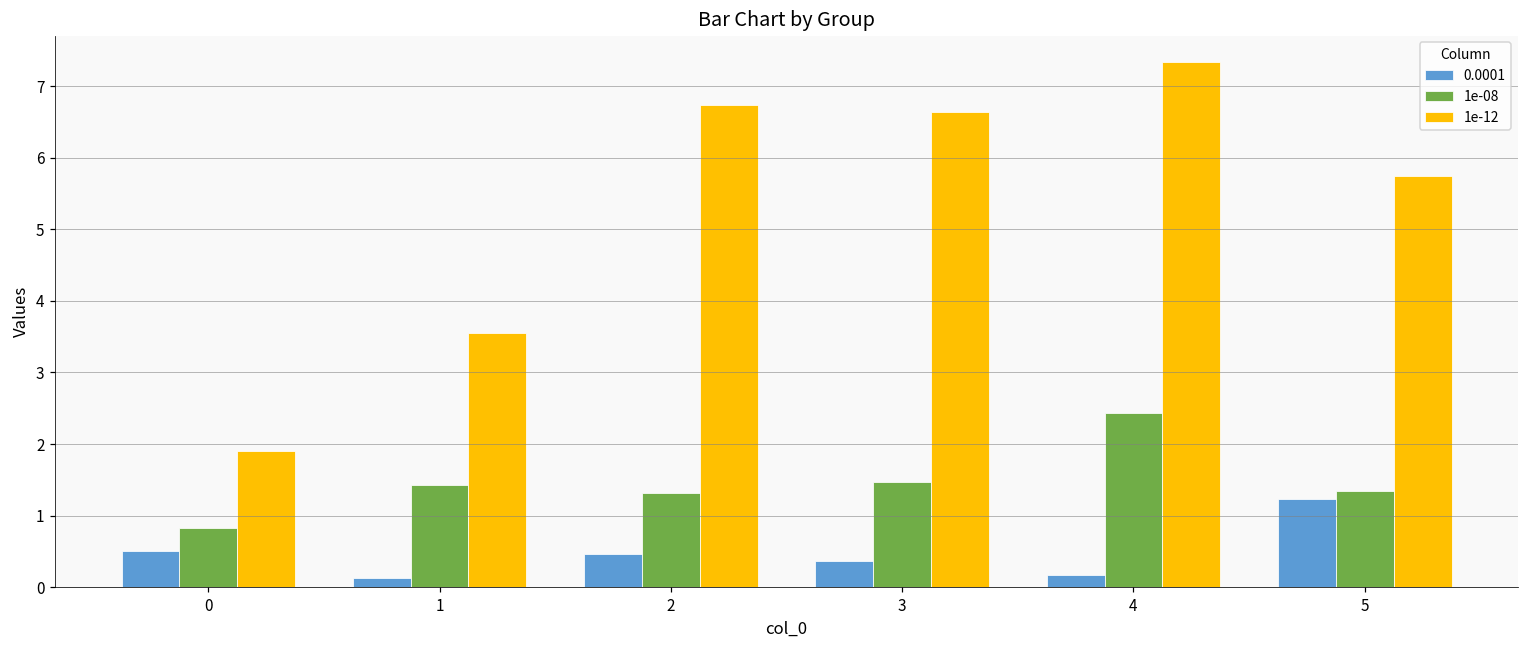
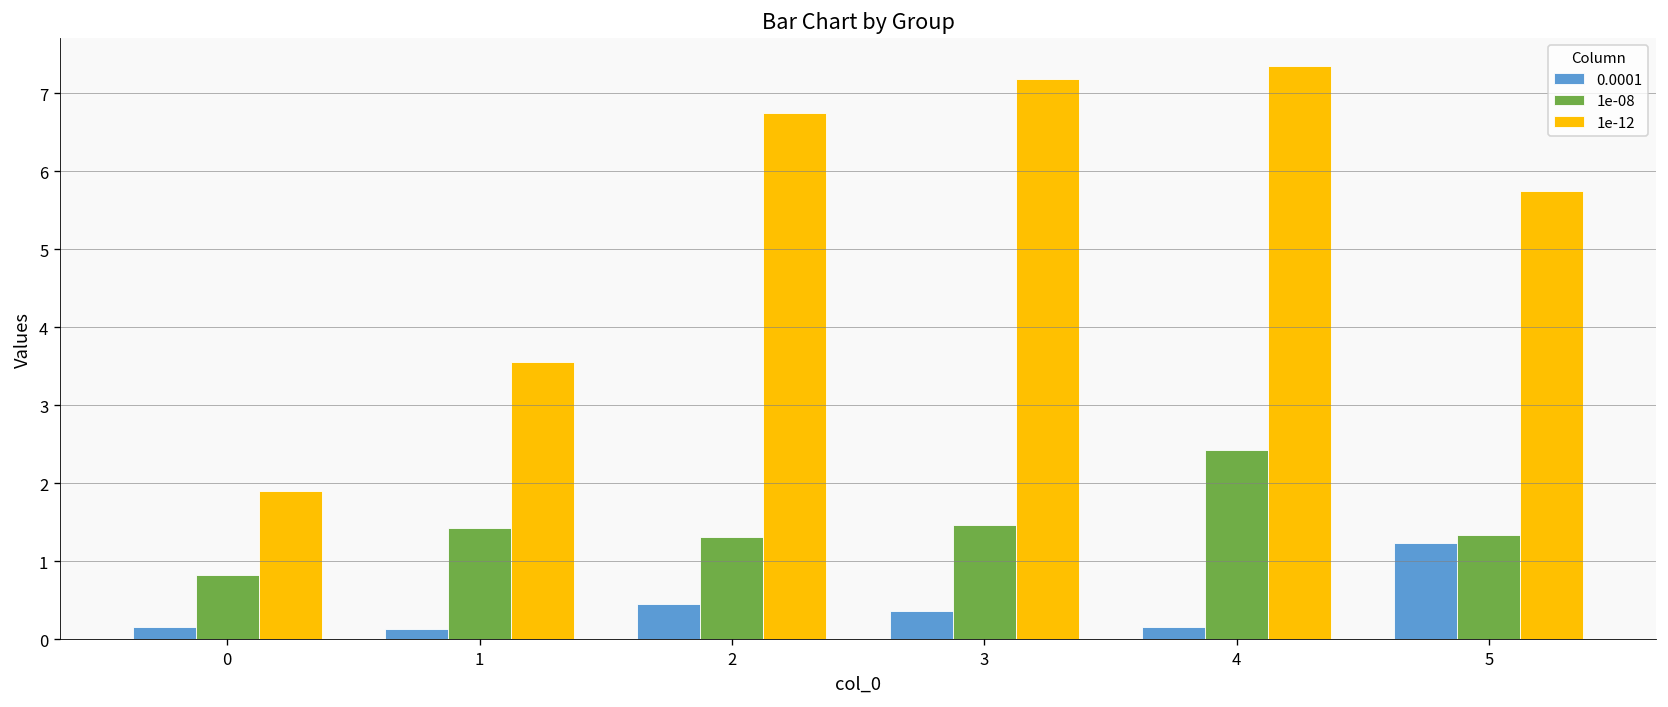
0.0001, 0: 0.5 -> 0.2
1e-12, 3: 6.6 -> 7.2
